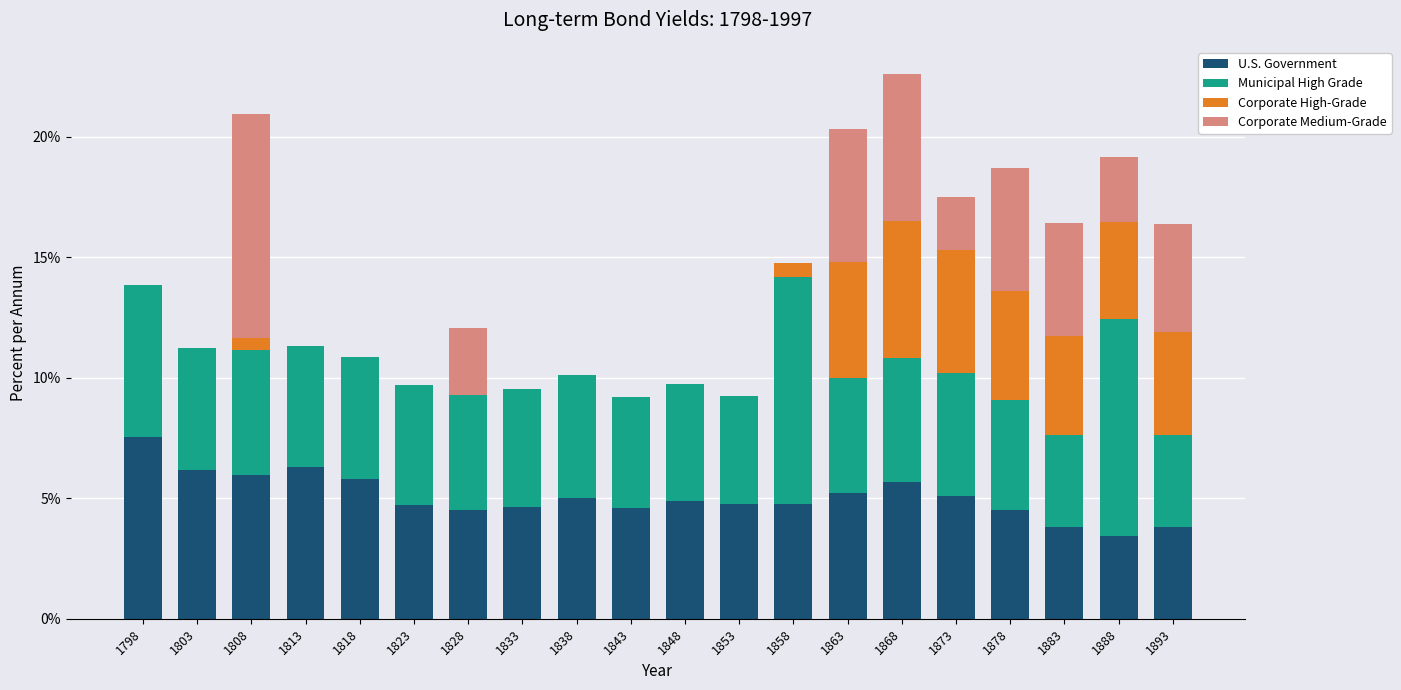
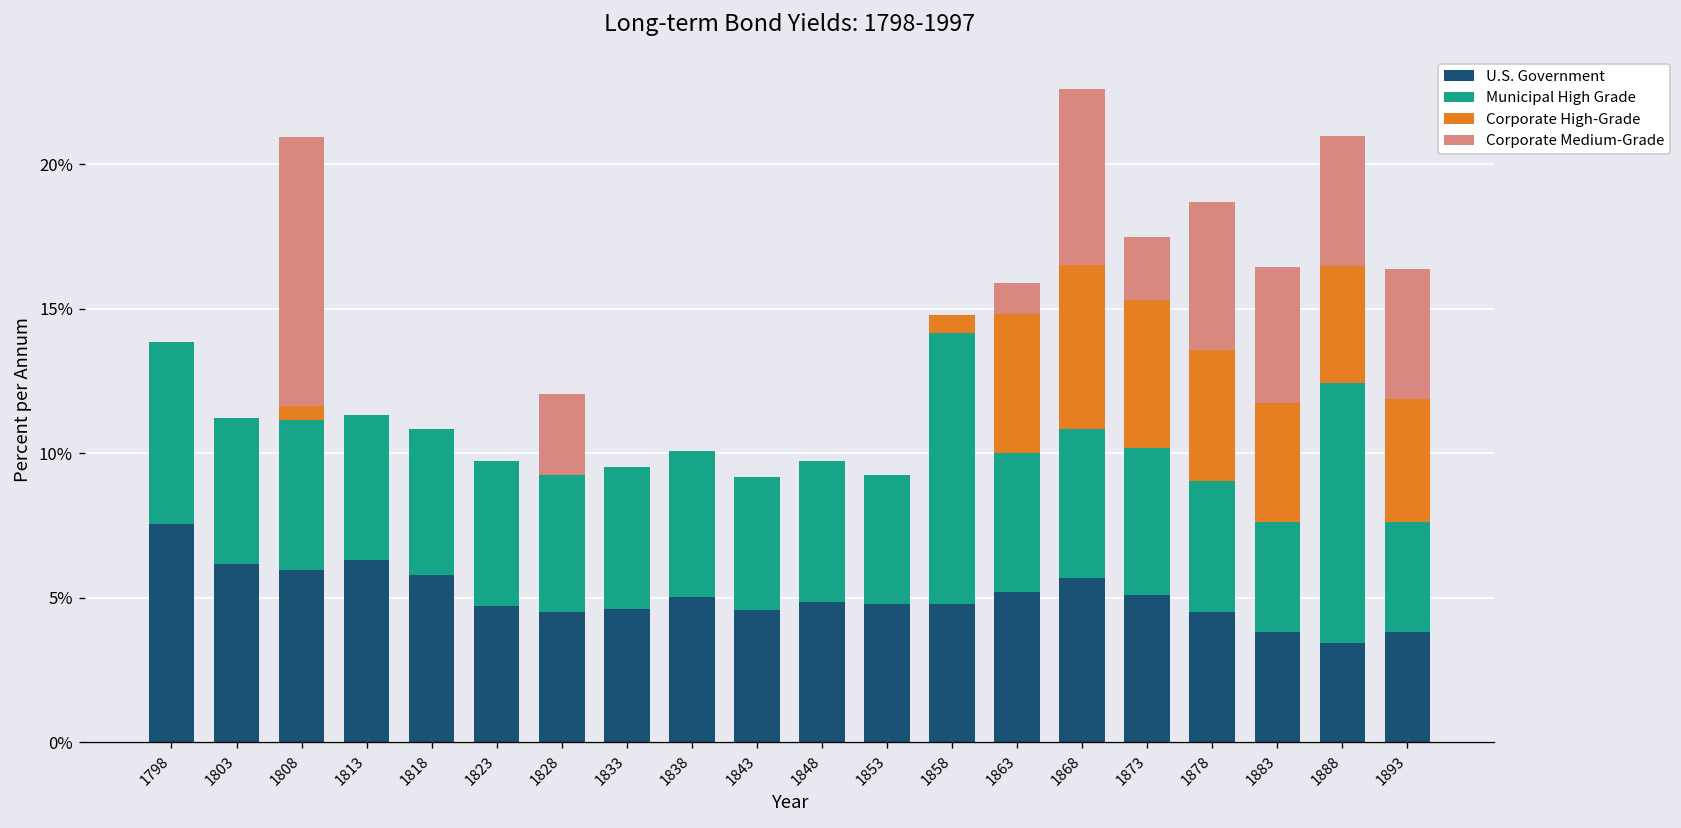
Corporate Medium-Grade, 1863: 5.5% -> 1.1%
Corporate Medium-Grade, 1888: 2.7% -> 4.5%
